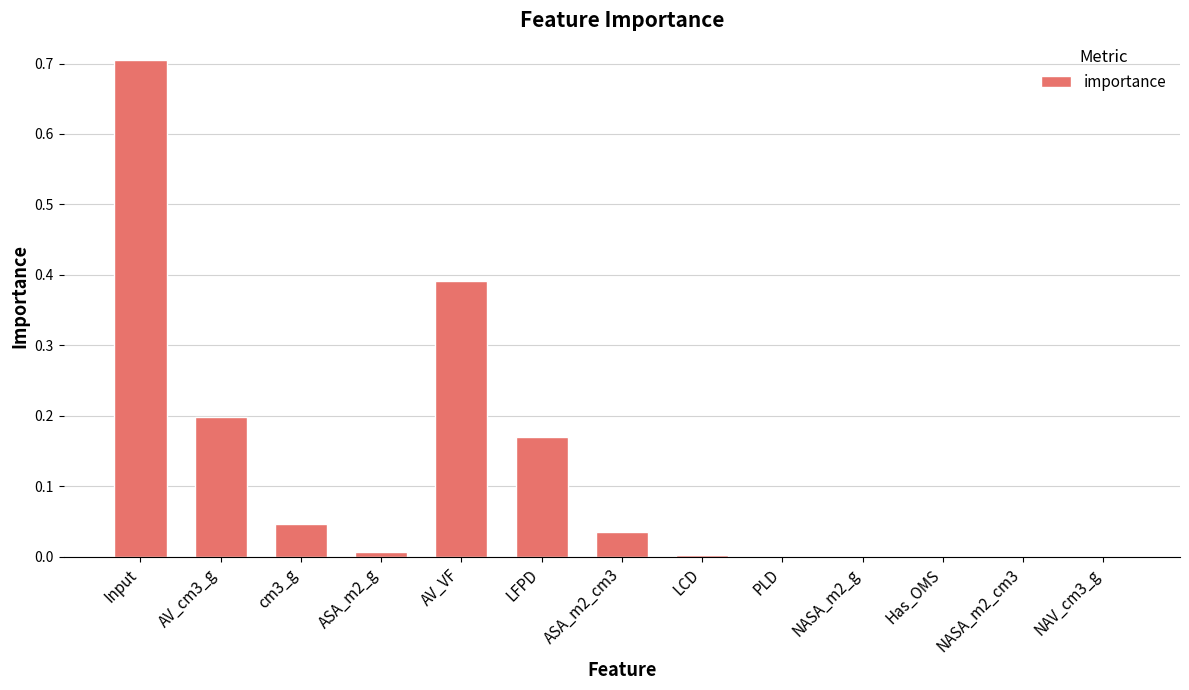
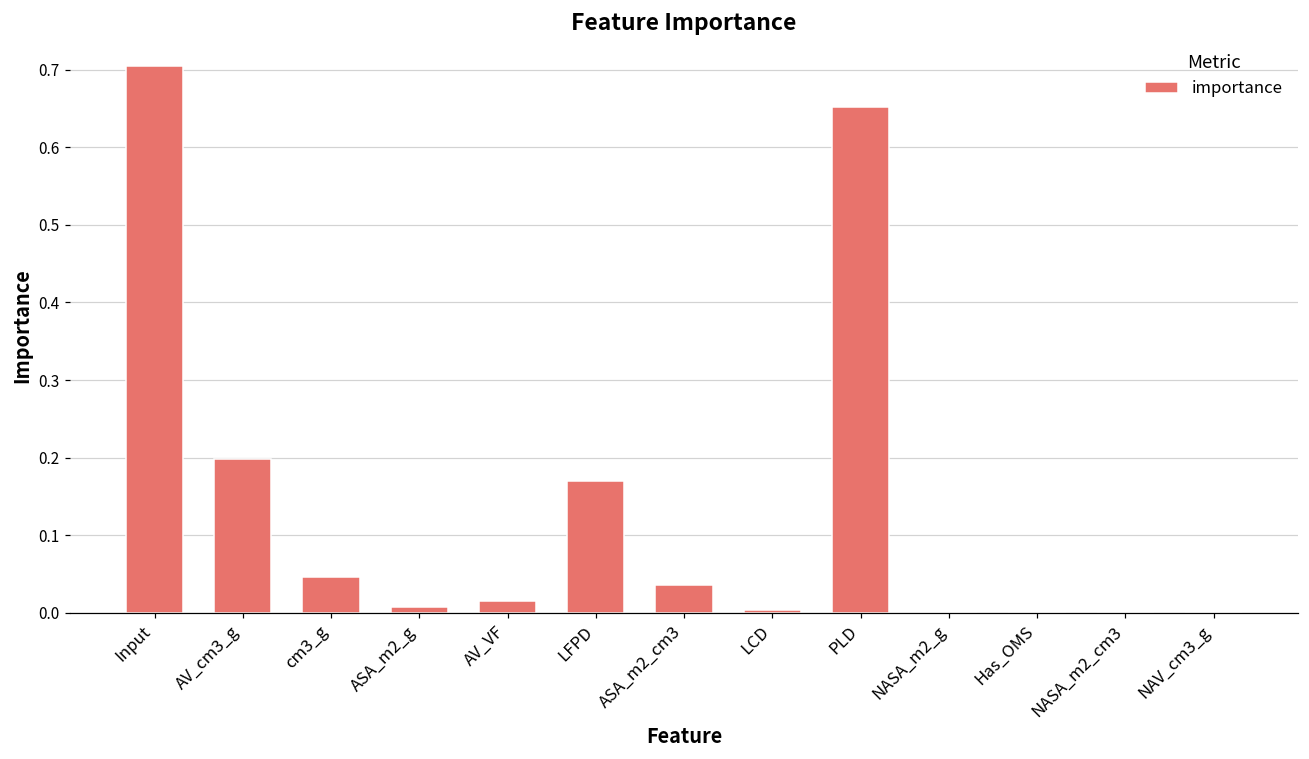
AV_VF: 0.39 -> 0.01
PLD: 0.00 -> 0.65
